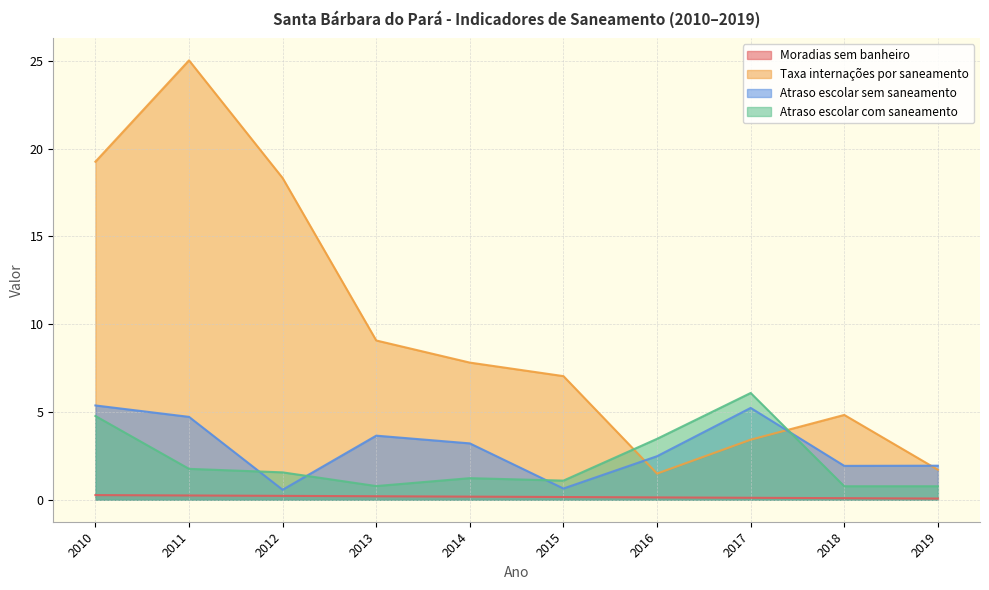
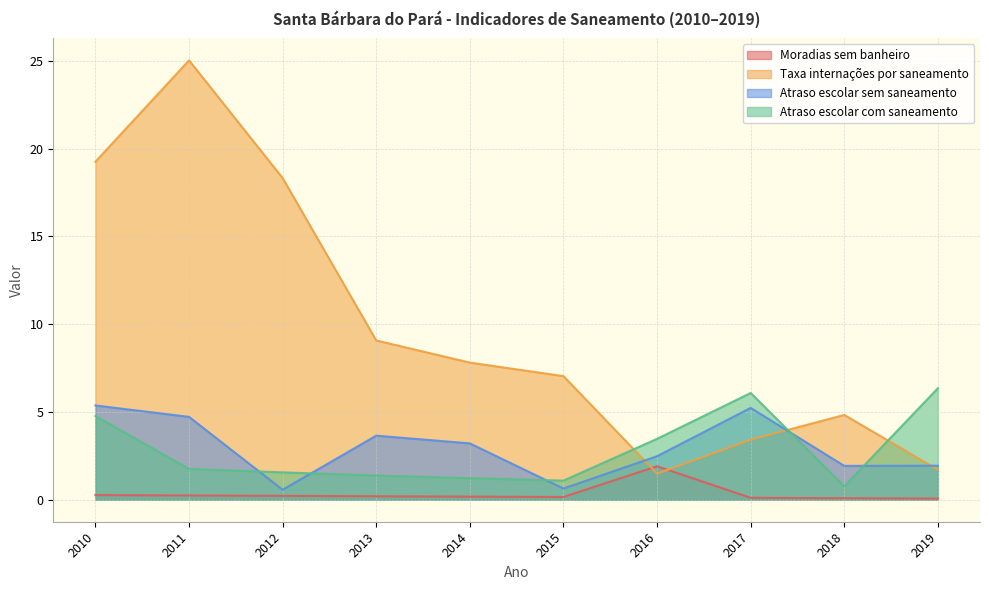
Atraso escolar com saneamento, 2013: 0.8 -> 1.4
Moradias sem banheiro, 2016: 0.1 -> 1.9
Atraso escolar com saneamento, 2019: 0.8 -> 6.4
